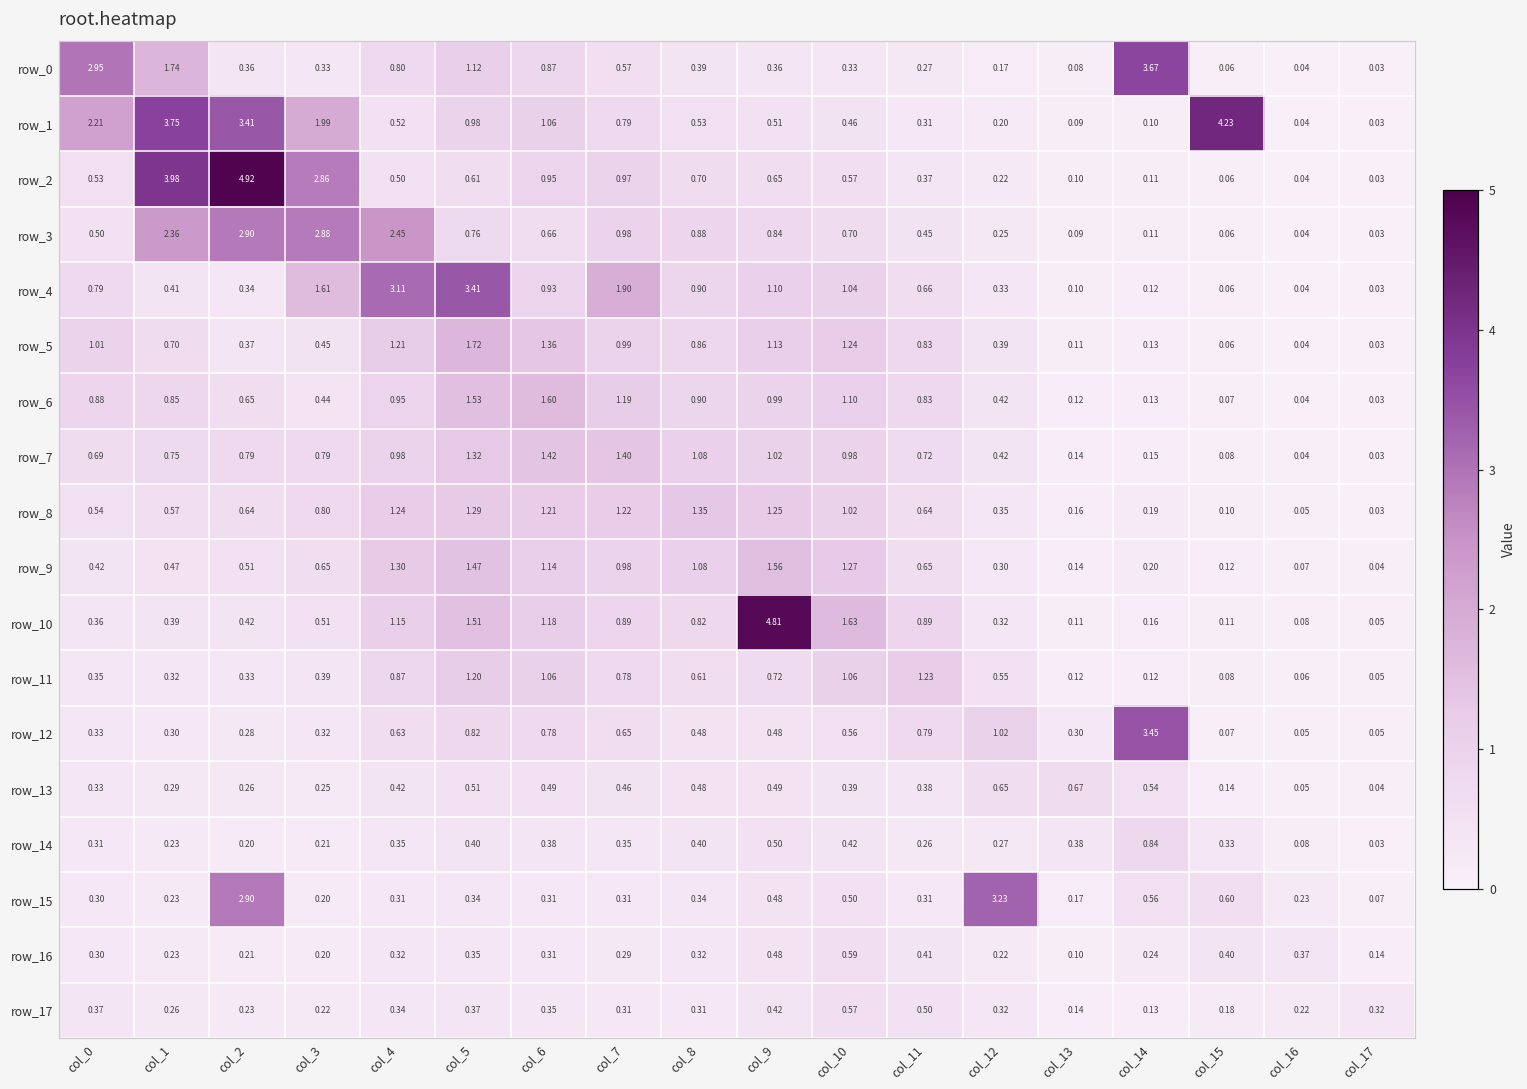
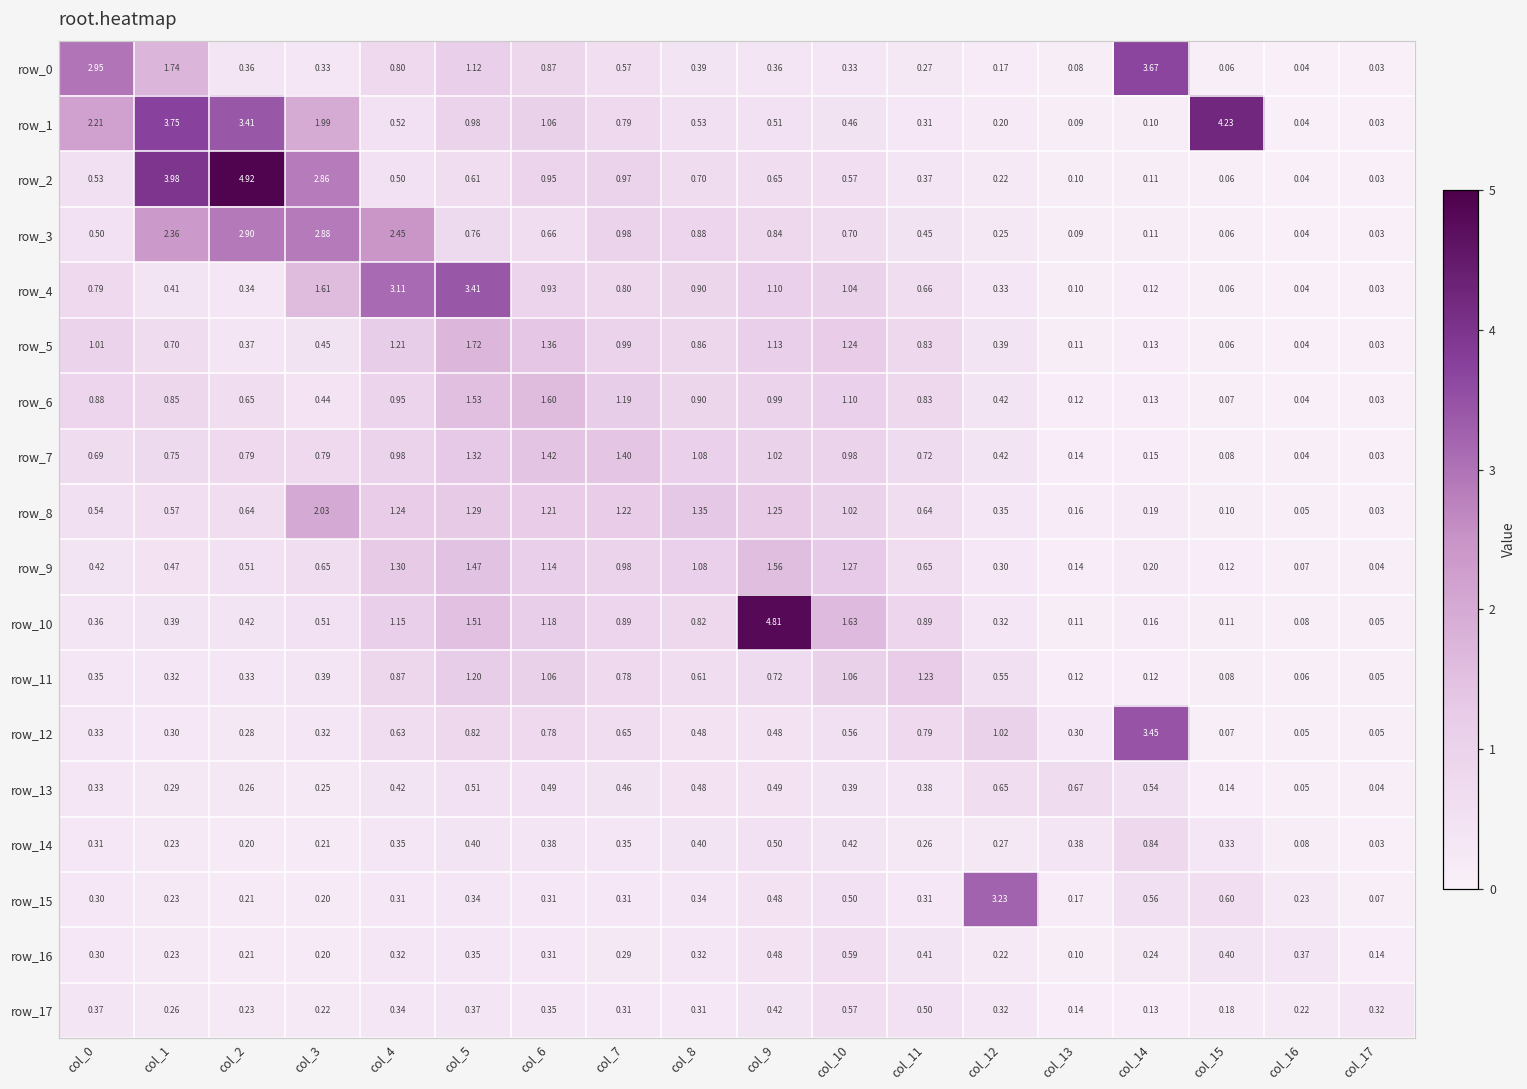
row_4, col_7: 1.90 -> 0.80
row_8, col_3: 0.80 -> 2.03
row_15, col_2: 2.90 -> 0.21
